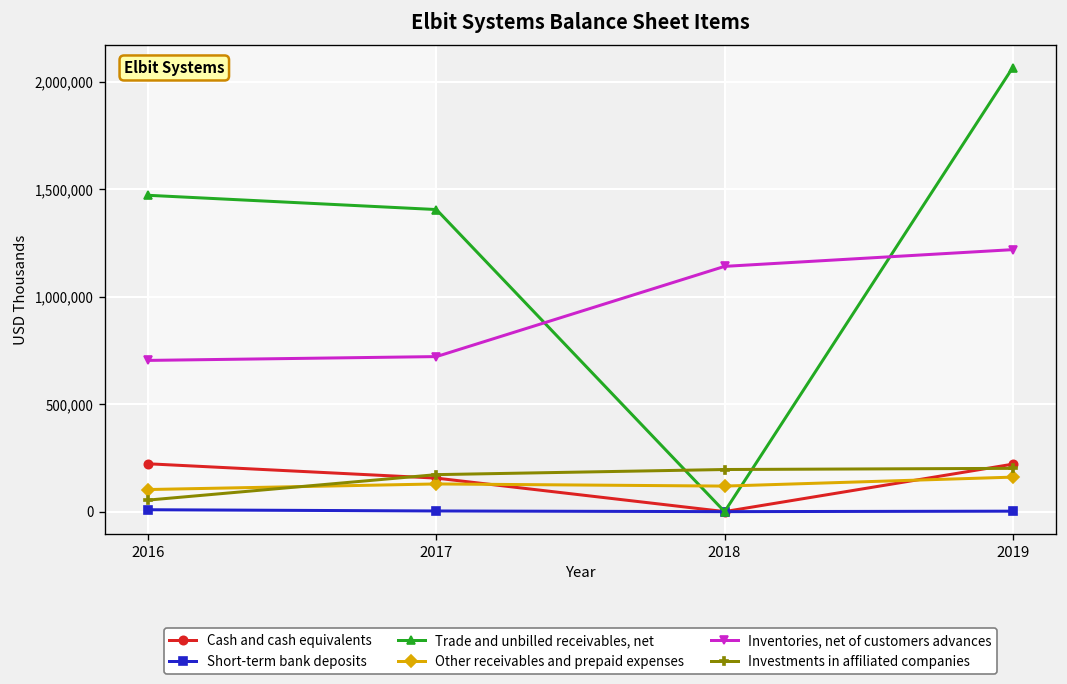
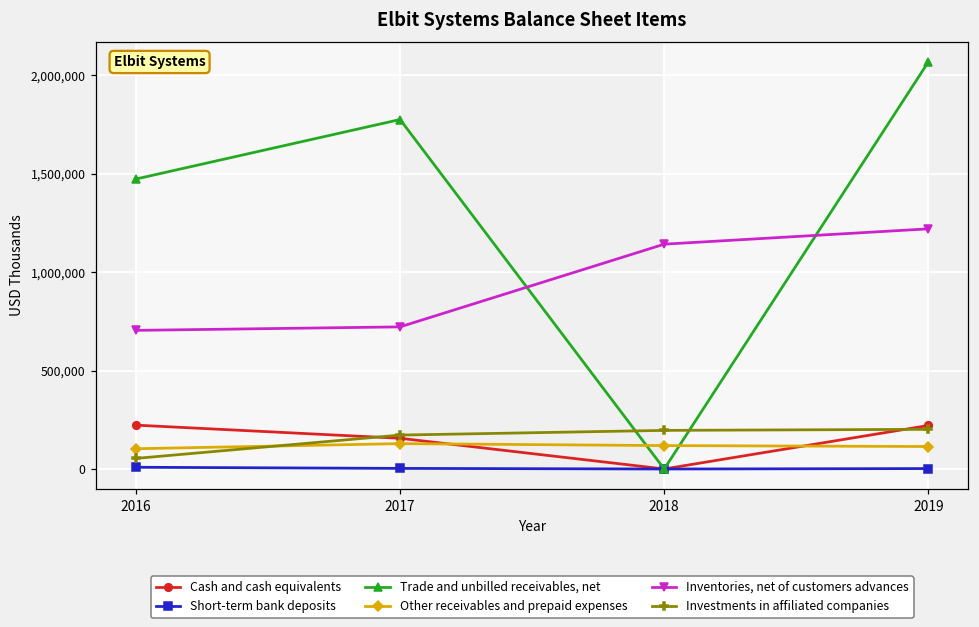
Trade and unbilled receivables, net, 2017: 1,410,000 -> 1,780,000
Other receivables and prepaid expenses, 2019: 160,000 -> 110,000
